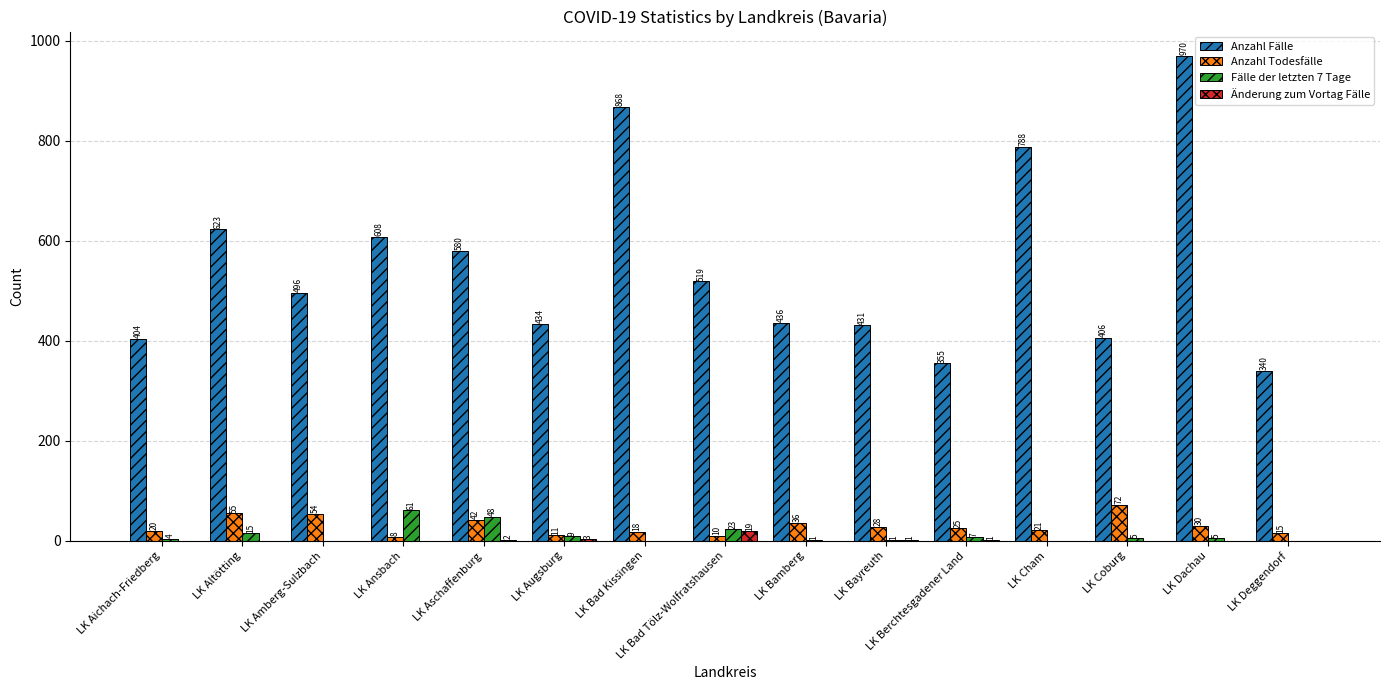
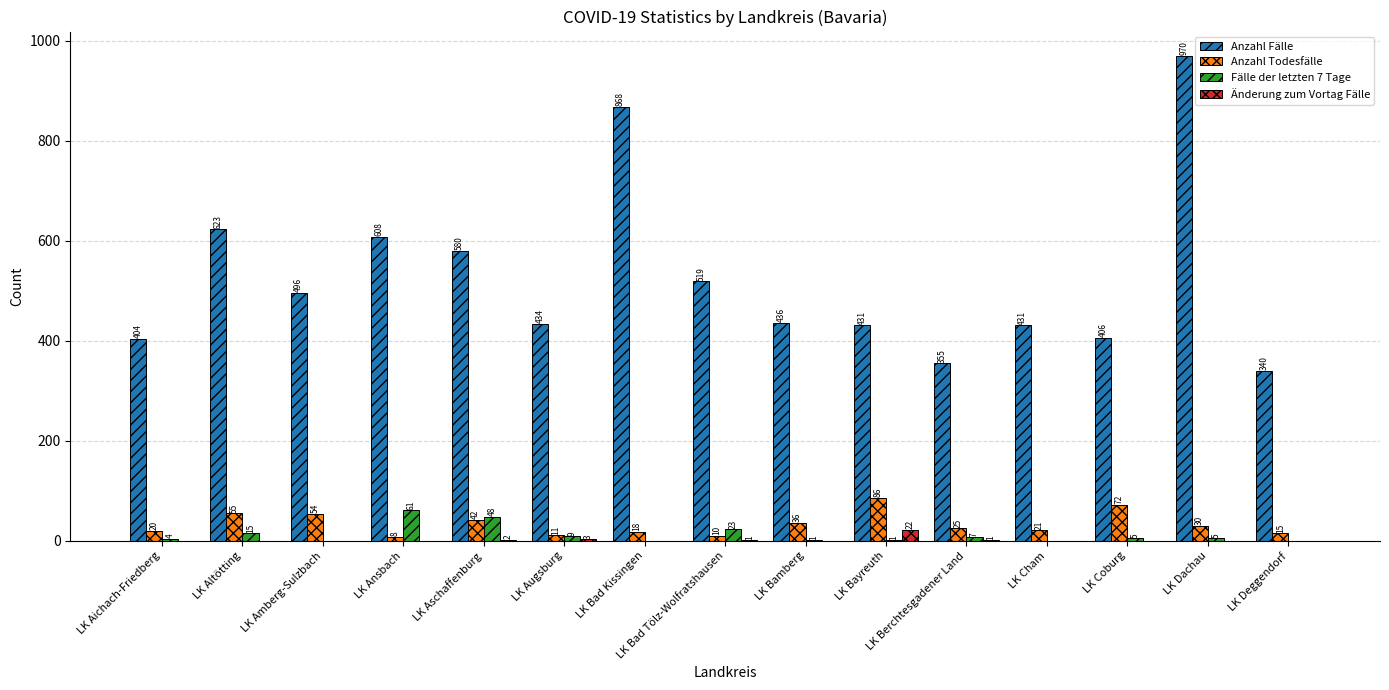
Änderung zum Vortag Fälle, LK Bad Tölz-Wolfratshausen: 19 -> 1
Anzahl Todesfälle, LK Bayreuth: 28 -> 86
Änderung zum Vortag Fälle, LK Bayreuth: 1 -> 22
Anzahl Fälle, LK Cham: 788 -> 431
